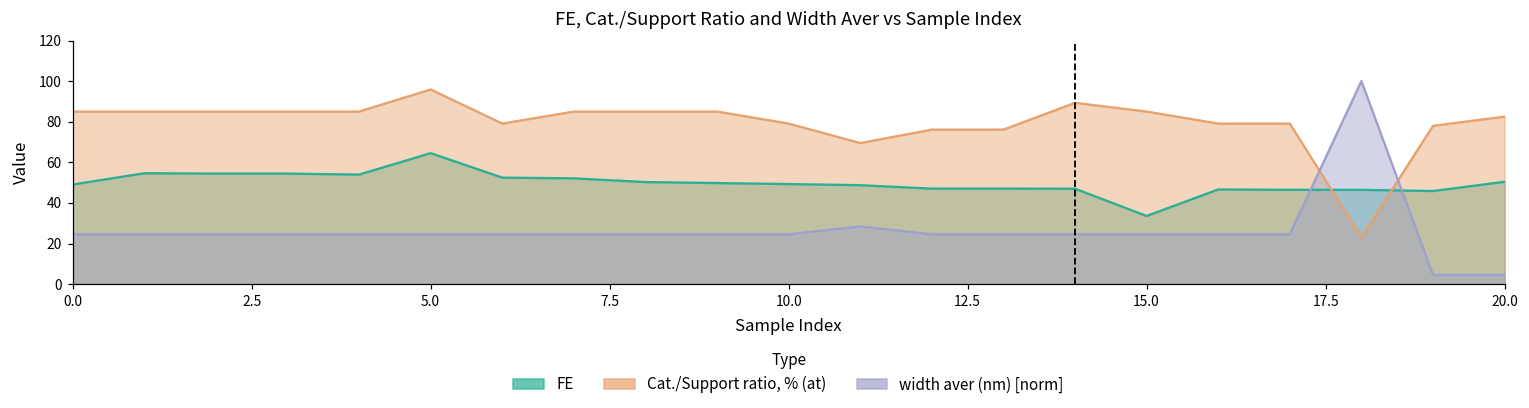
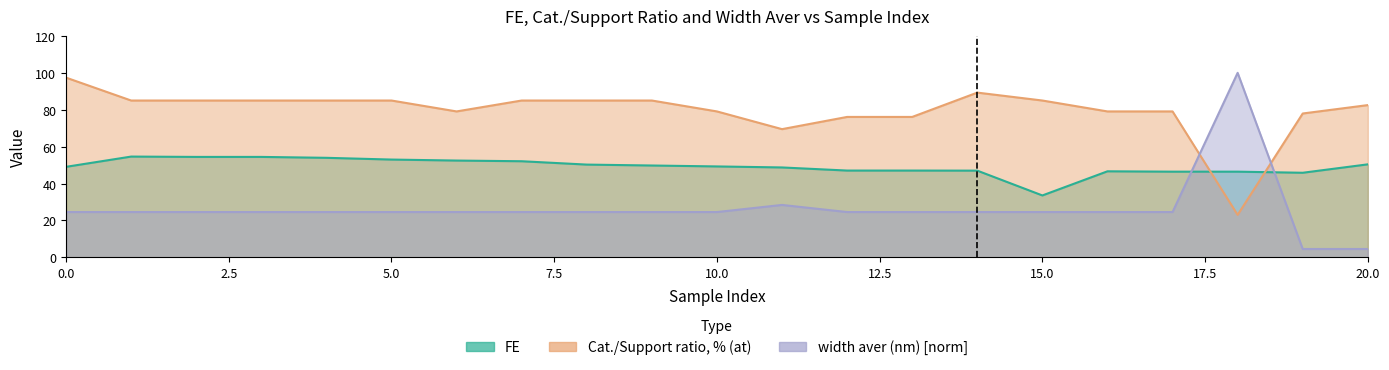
Cat./Support ratio, % (at), 0.0: 85 -> 97
FE, 5.0: 65 -> 53
Cat./Support ratio, % (at), 5.0: 96 -> 85
